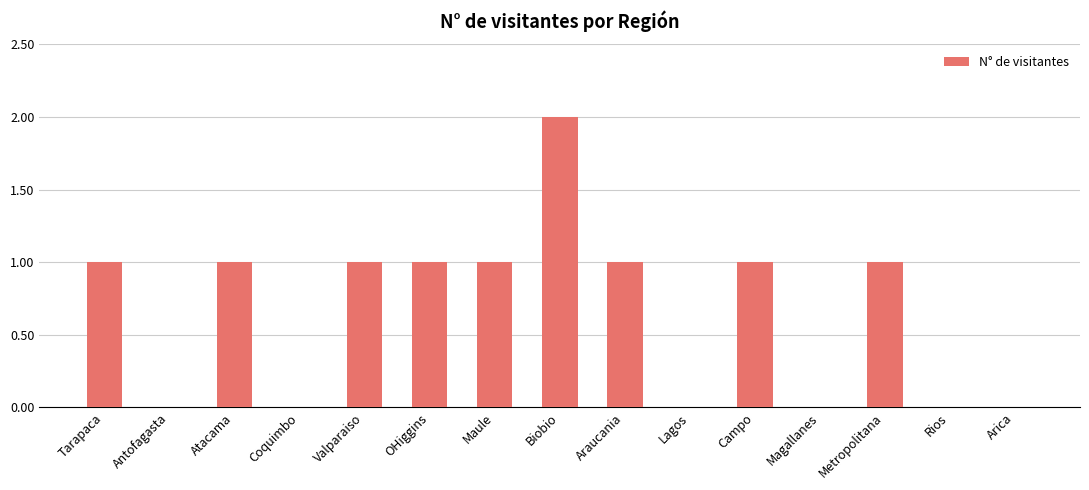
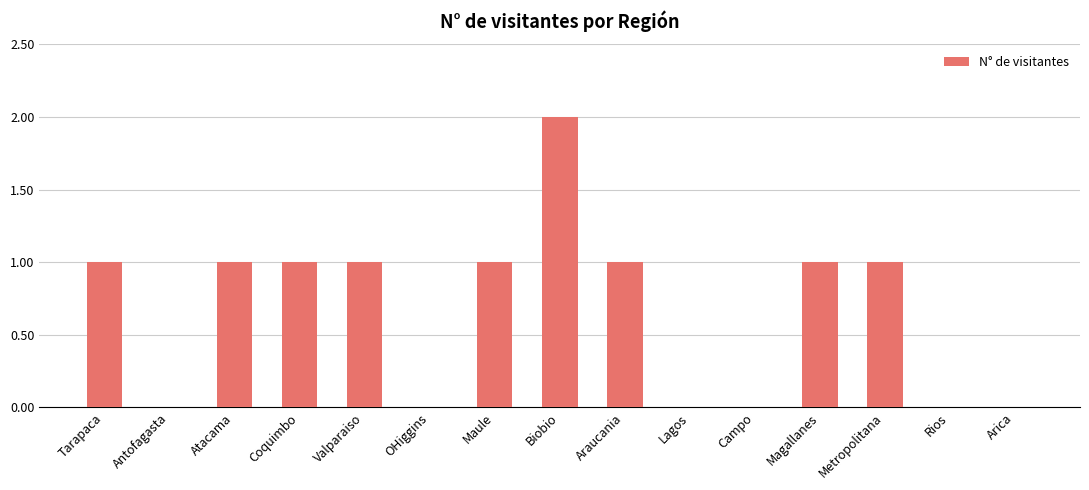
Coquimbo: 0 -> 1
OHiggins: 1 -> 0
Campo: 1 -> 0
Magallanes: 0 -> 1
